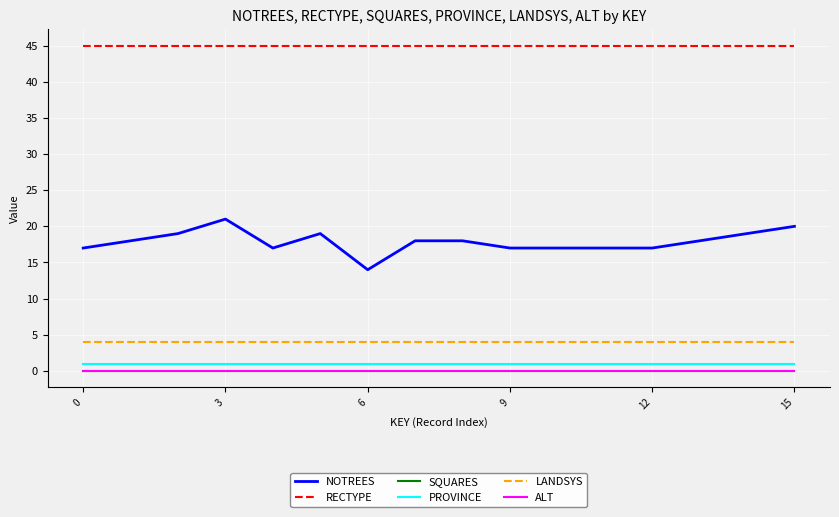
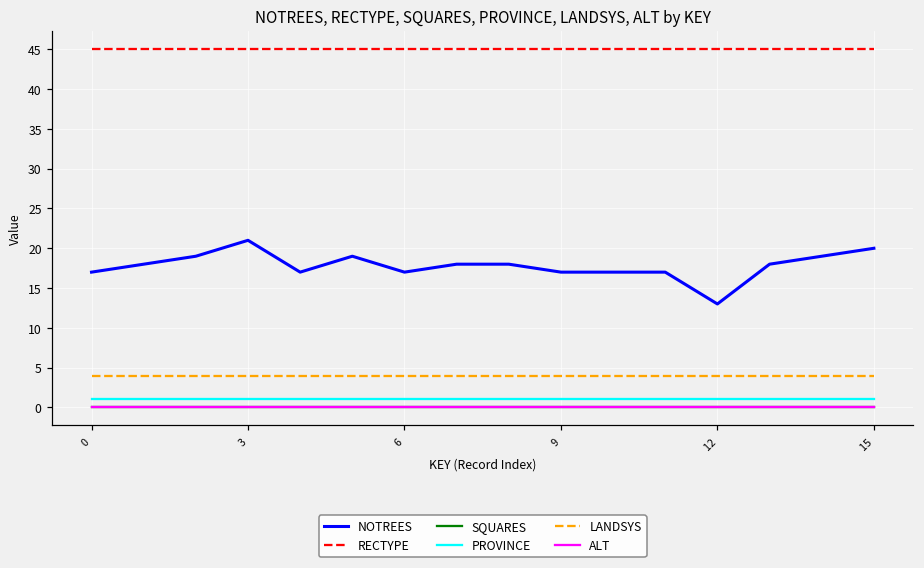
NOTREES, 6: 14 -> 17
NOTREES, 12: 17 -> 13
